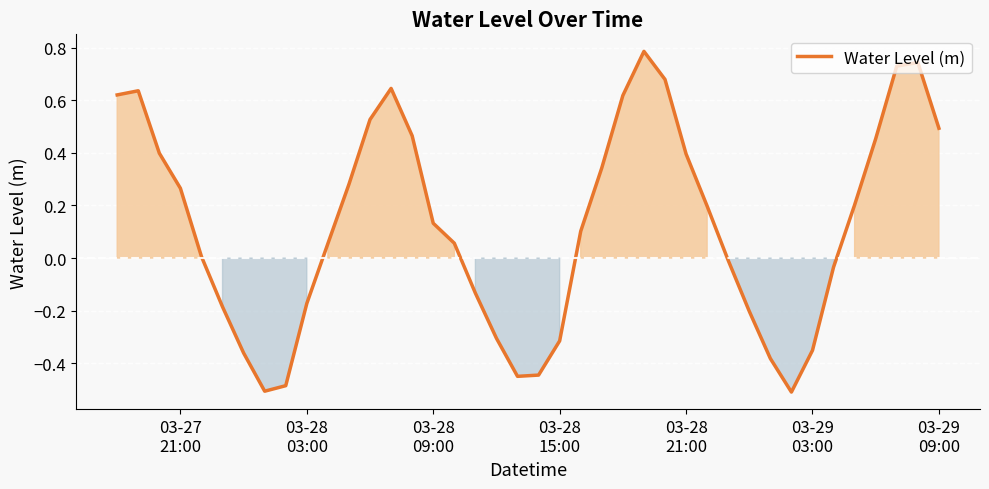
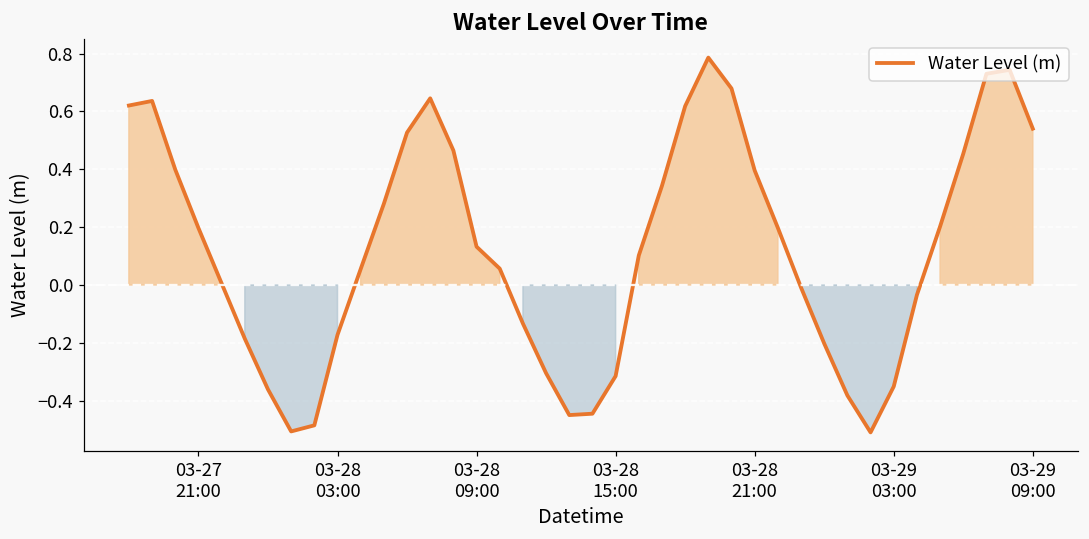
03-27 21:00: 0.27 -> 0.20
03-29 09:00: 0.49 -> 0.54
